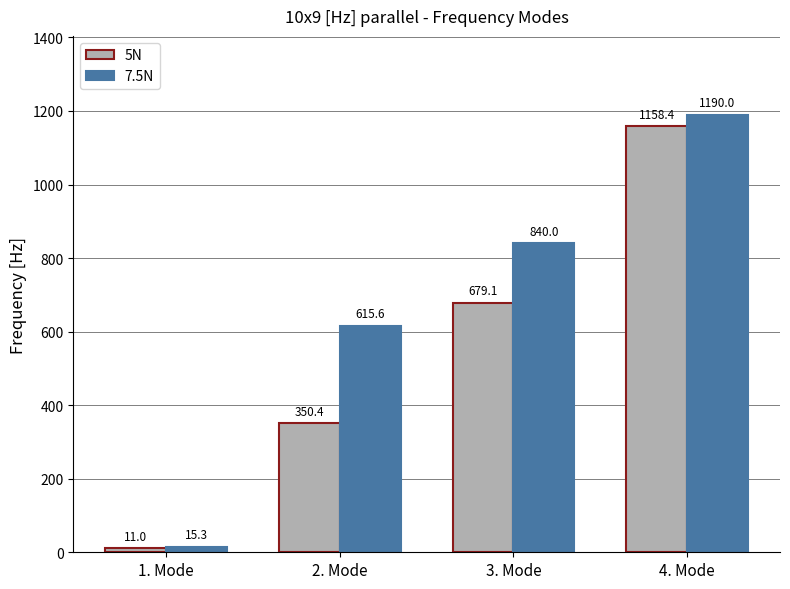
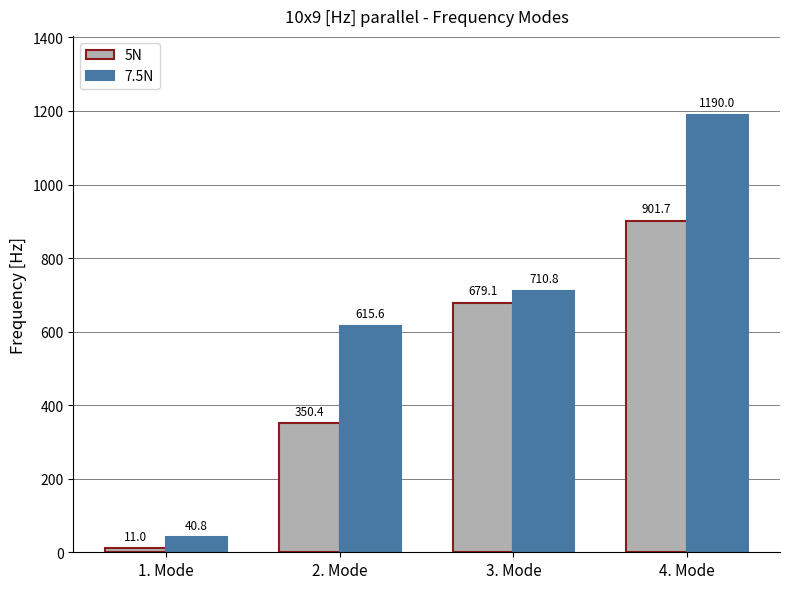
7.5N, 1. Mode: 15.3 -> 40.8
7.5N, 3. Mode: 840.0 -> 710.8
5N, 4. Mode: 1158.4 -> 901.7
